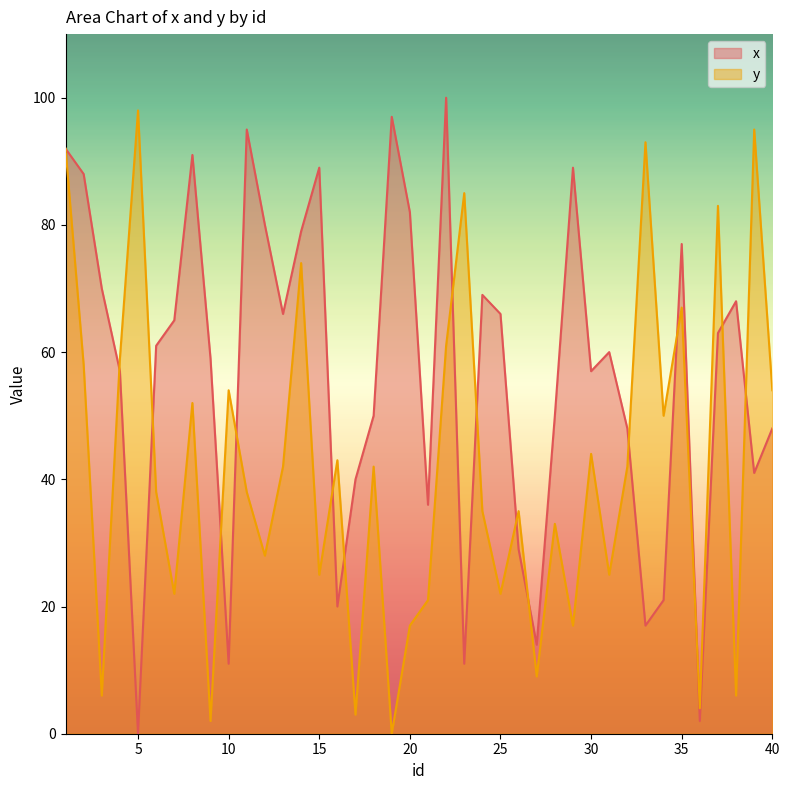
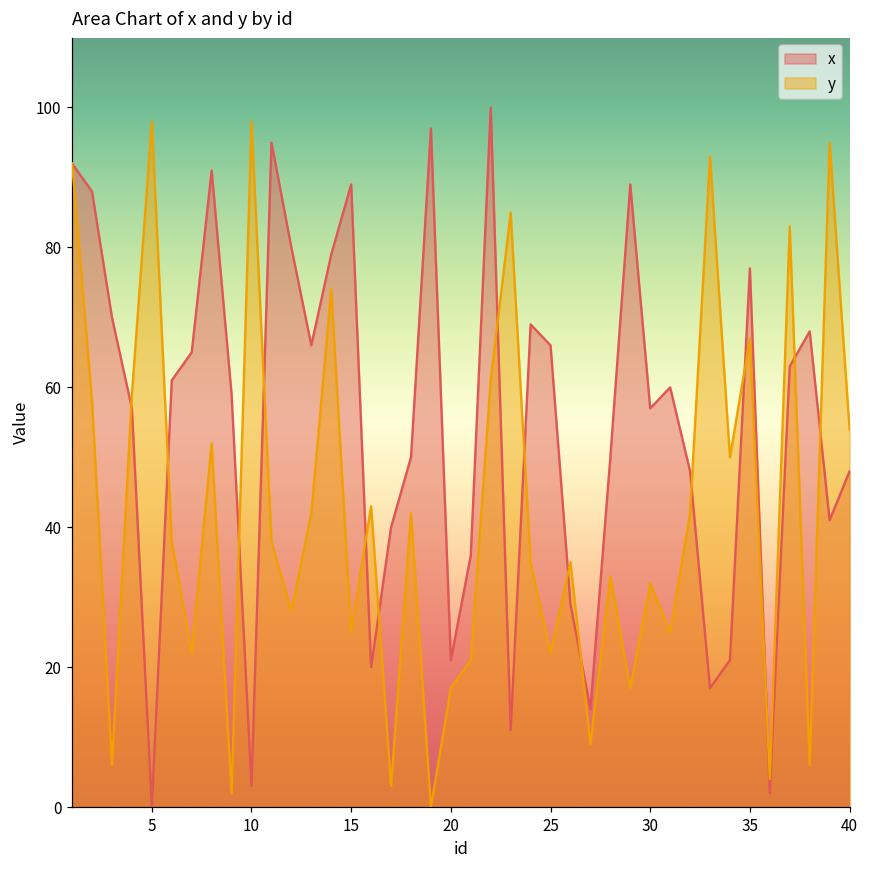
x, 10: 11 -> 3
y, 10: 54 -> 98
x, 20: 82 -> 21
y, 30: 44 -> 32
